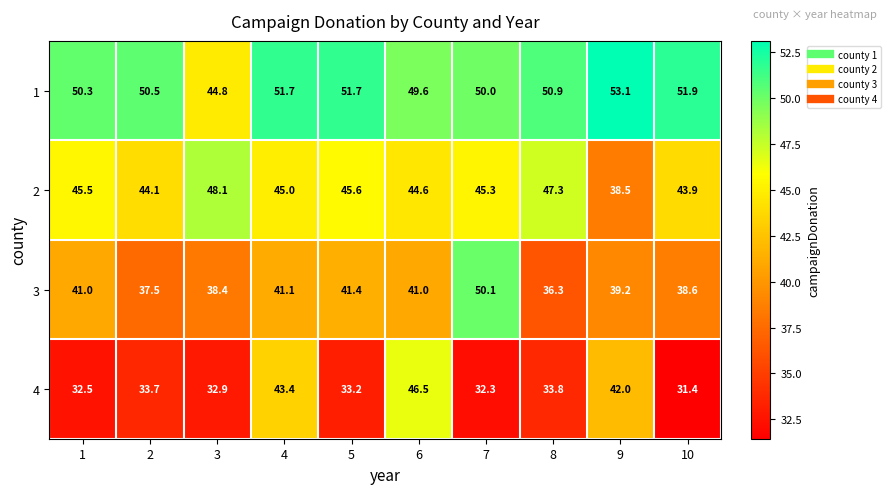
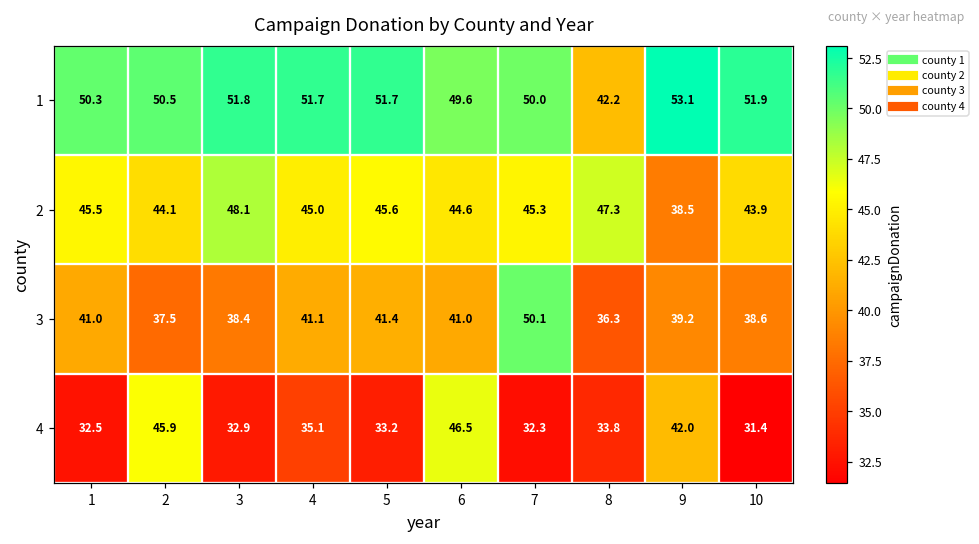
1, 3: 44.8 -> 51.8
1, 8: 50.9 -> 42.2
4, 2: 33.7 -> 45.9
4, 4: 43.4 -> 35.1
